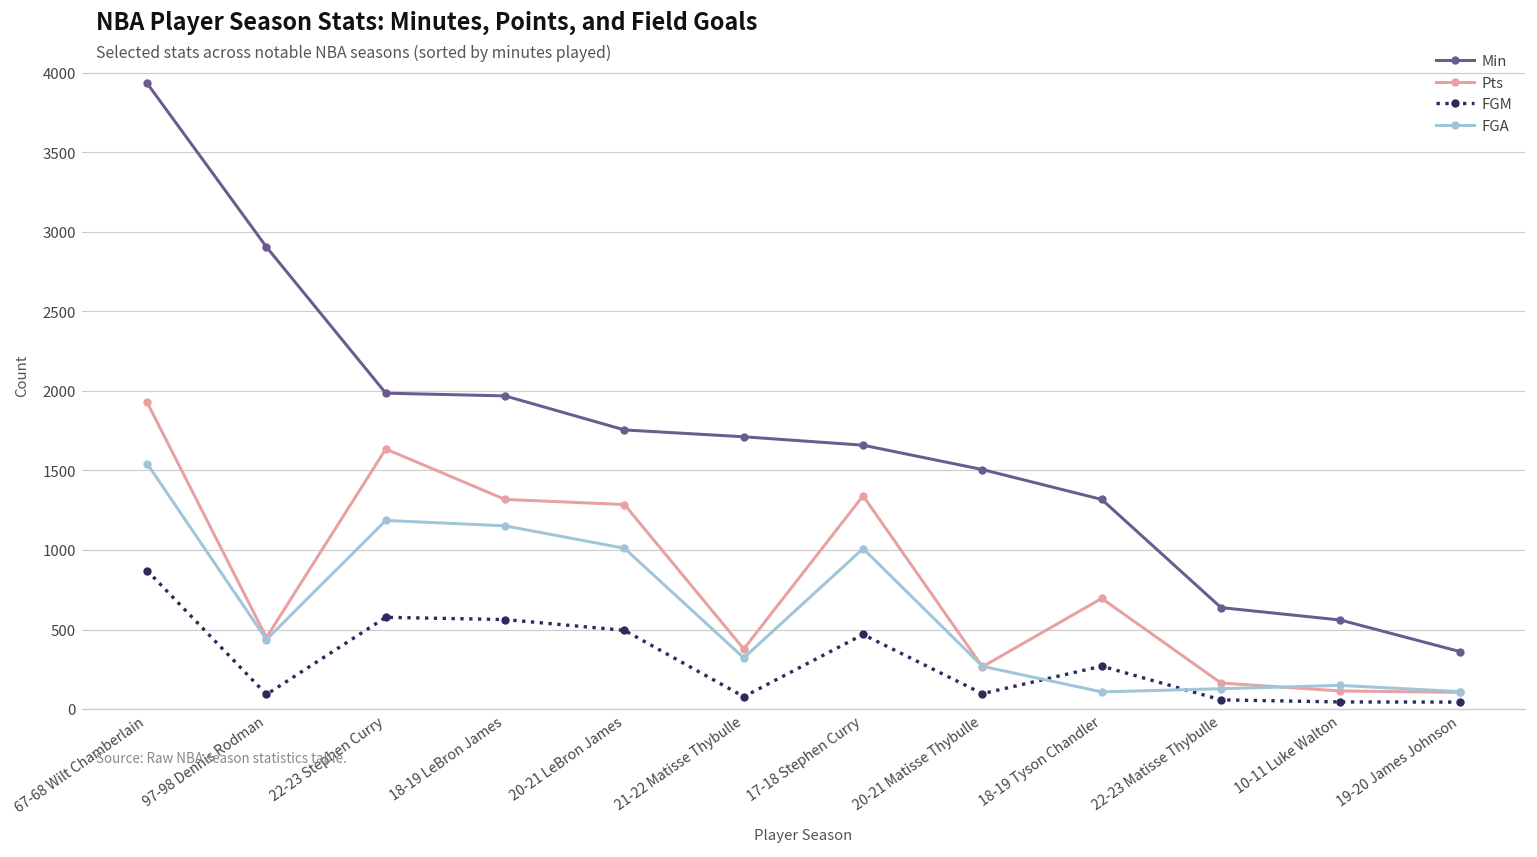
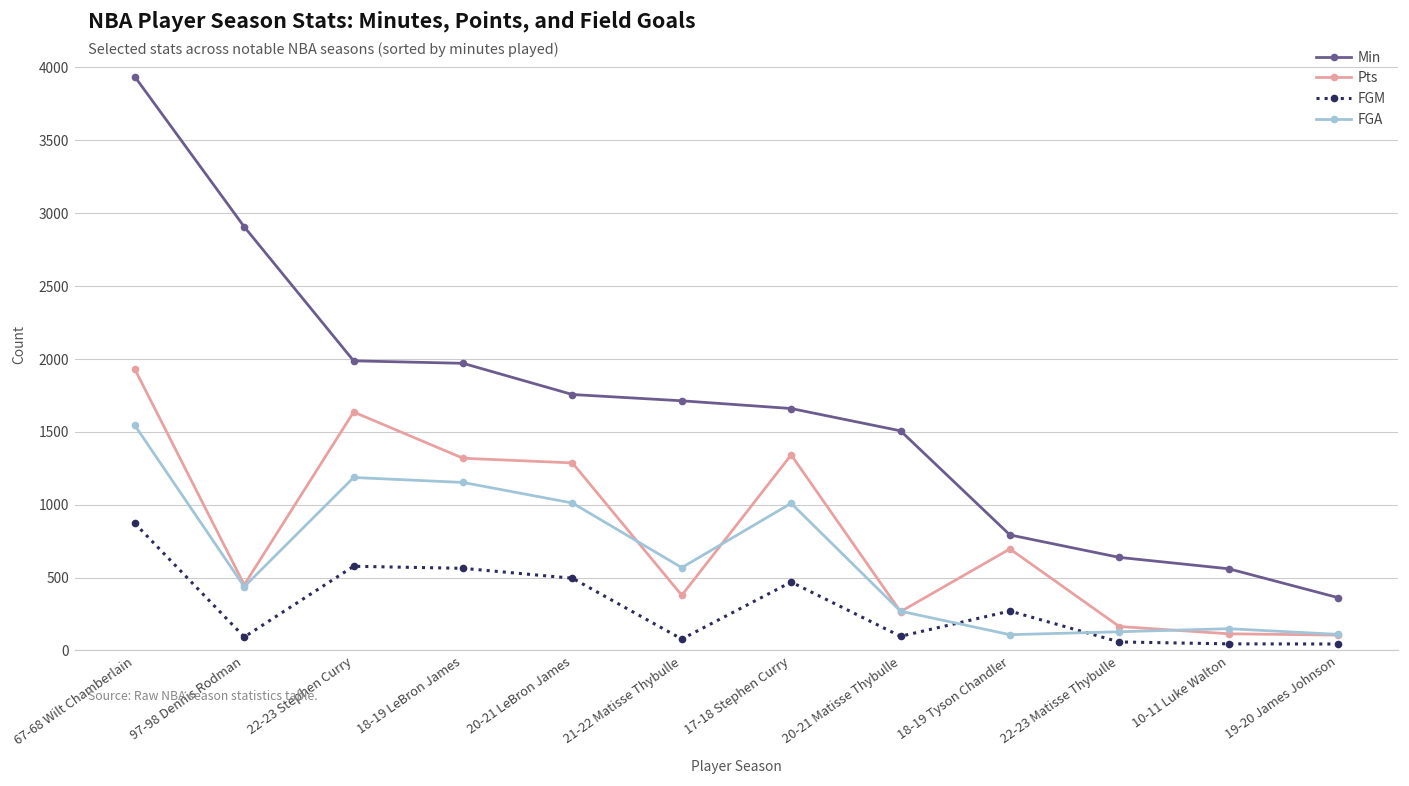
FGA, 21-22 Matisse Thybulle: 320 -> 570
Min, 18-19 Tyson Chandler: 1320 -> 790
